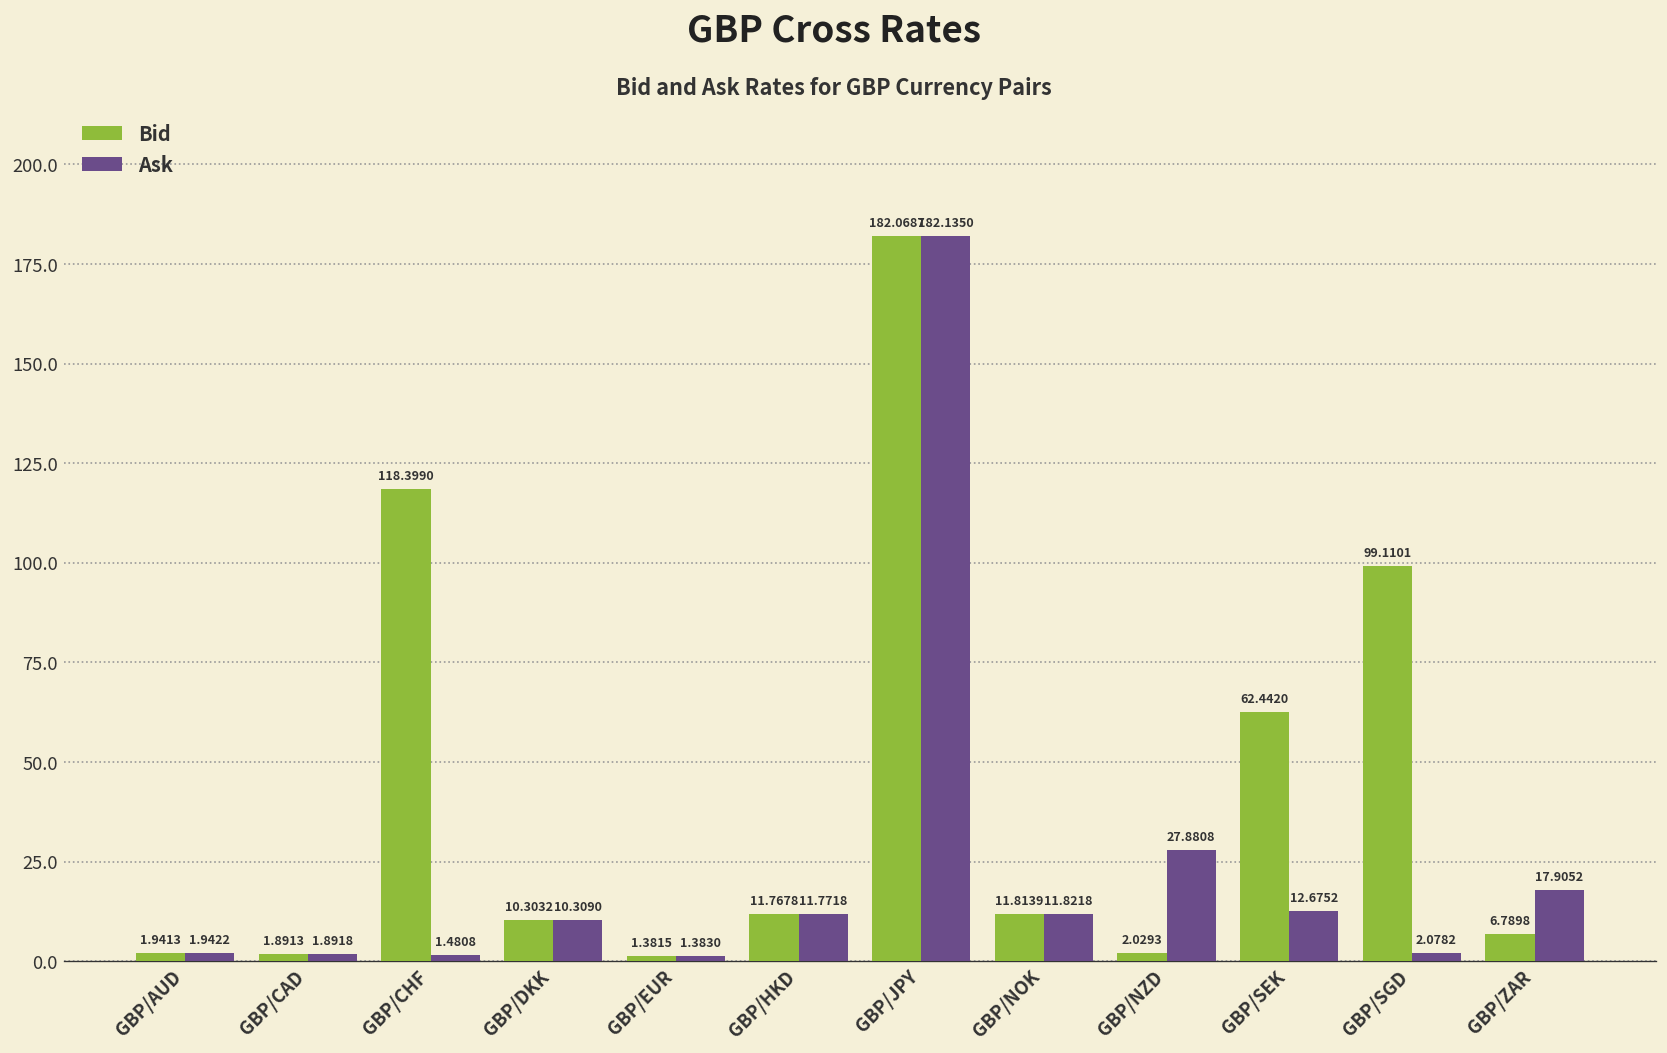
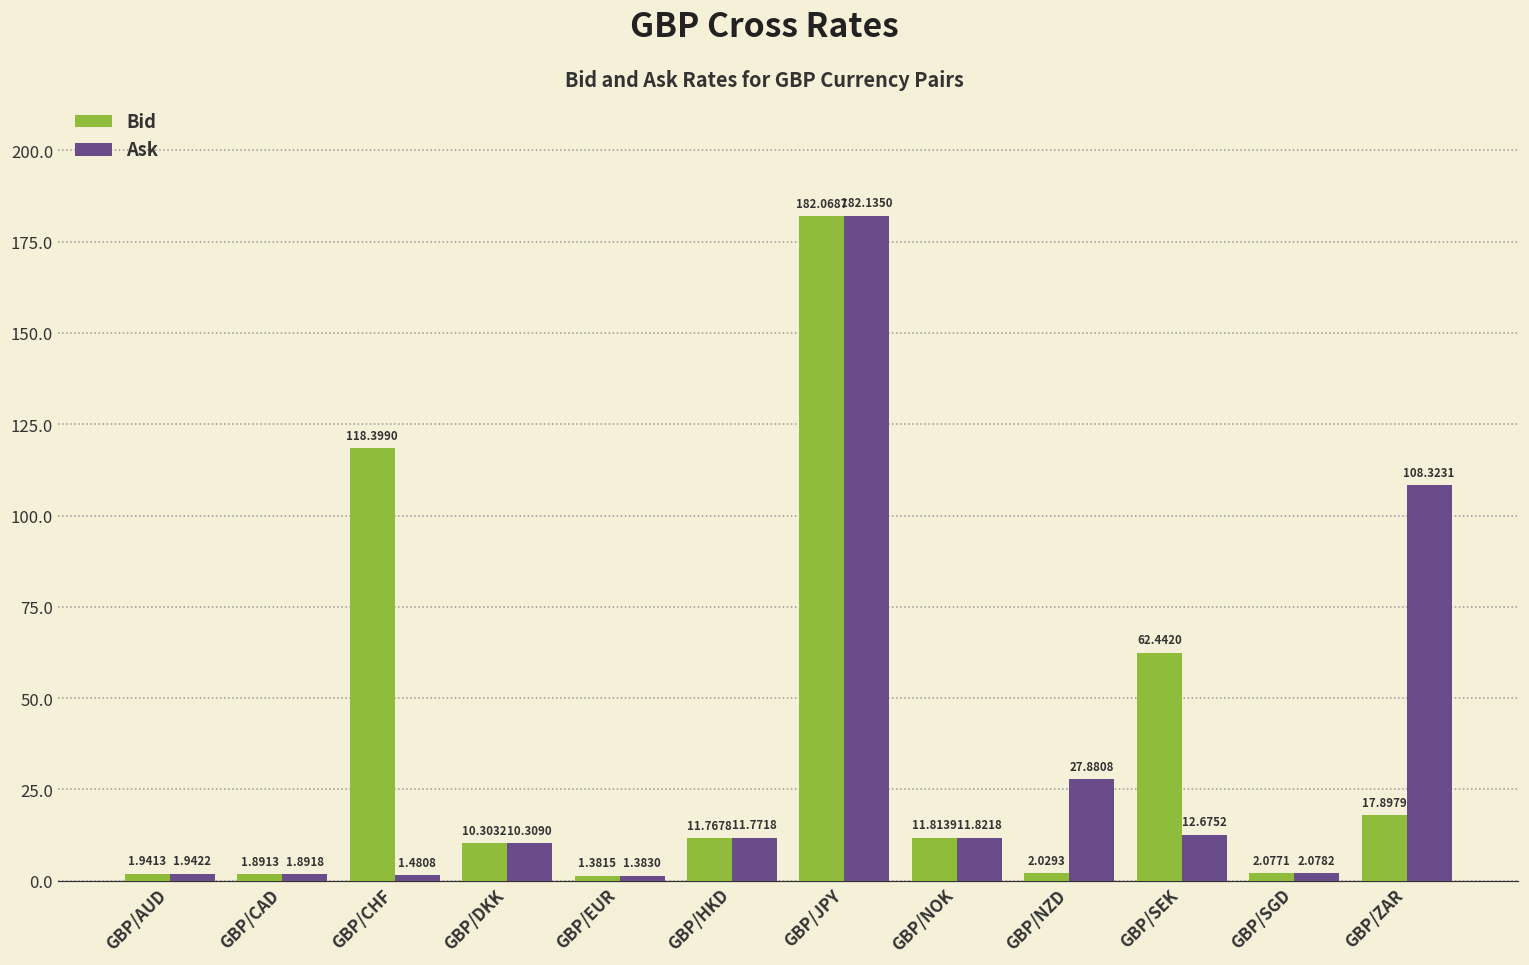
Bid, GBP/SGD: 99.1101 -> 2.0771
Bid, GBP/ZAR: 6.7898 -> 17.8979
Ask, GBP/ZAR: 17.9052 -> 108.3231
